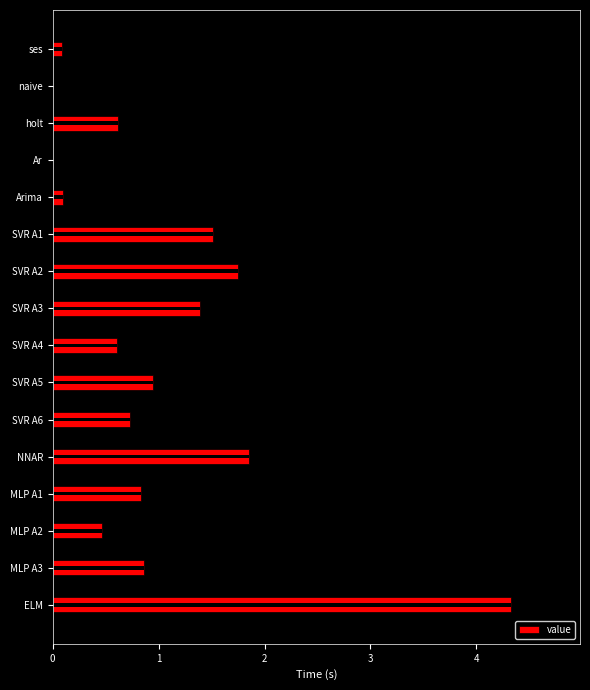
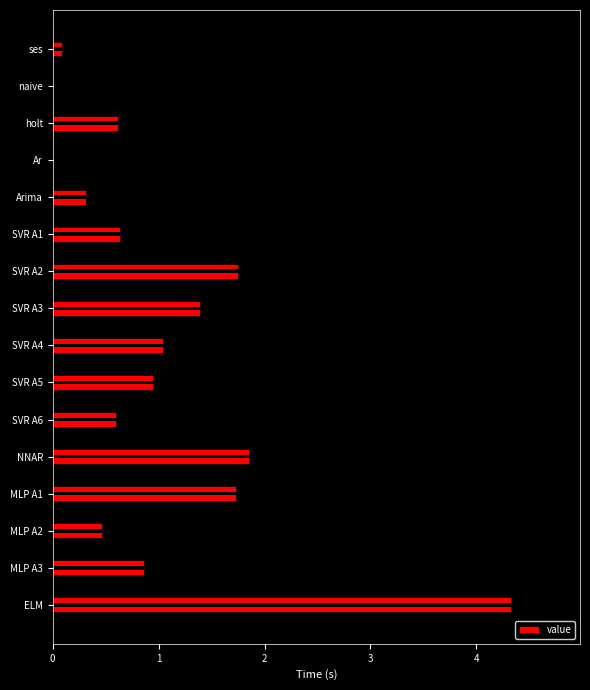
value, Arima: 0.10 -> 0.31
value, SVR A1: 1.51 -> 0.64
value, SVR A4: 0.61 -> 1.04
value, SVR A6: 0.73 -> 0.60
value, MLP A1: 0.84 -> 1.73
